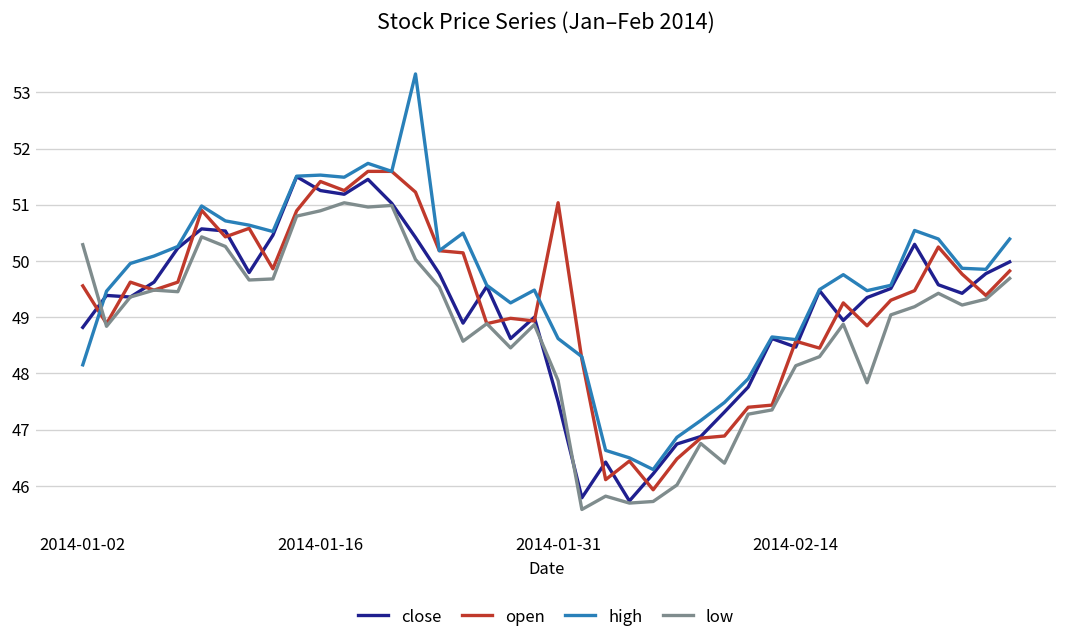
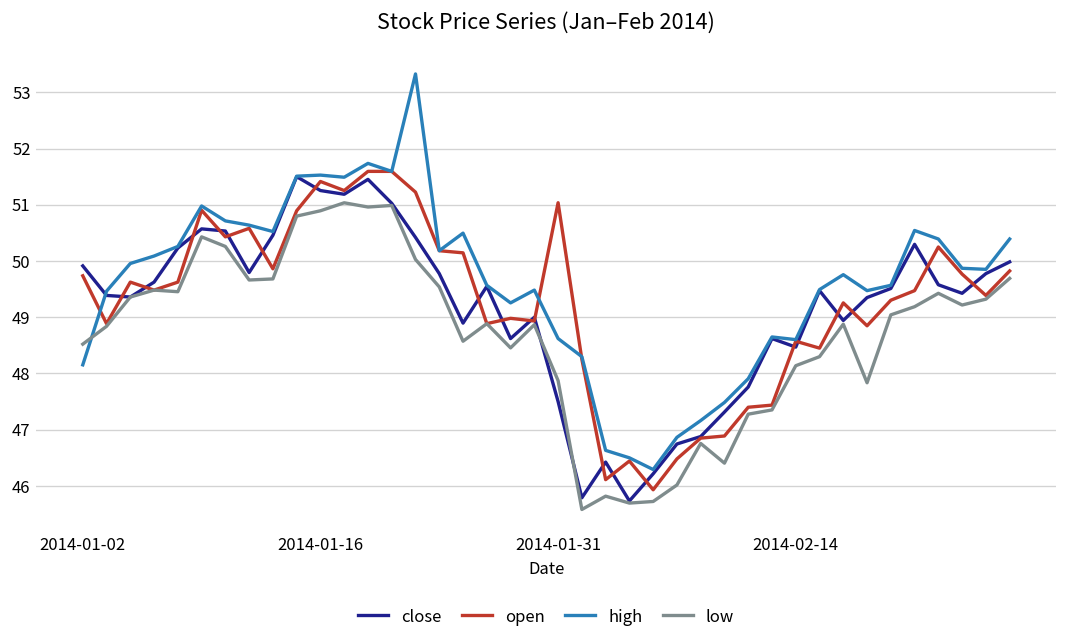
close, 2014-01-02: 48.8 -> 49.9
open, 2014-01-02: 49.6 -> 49.7
low, 2014-01-02: 50.3 -> 48.5
